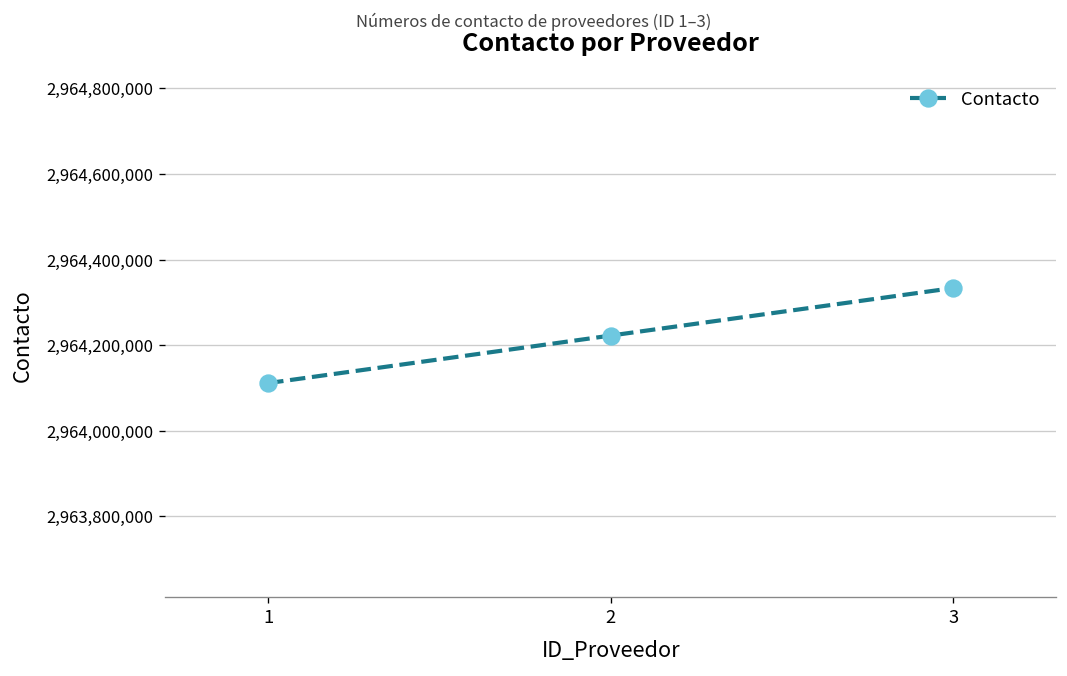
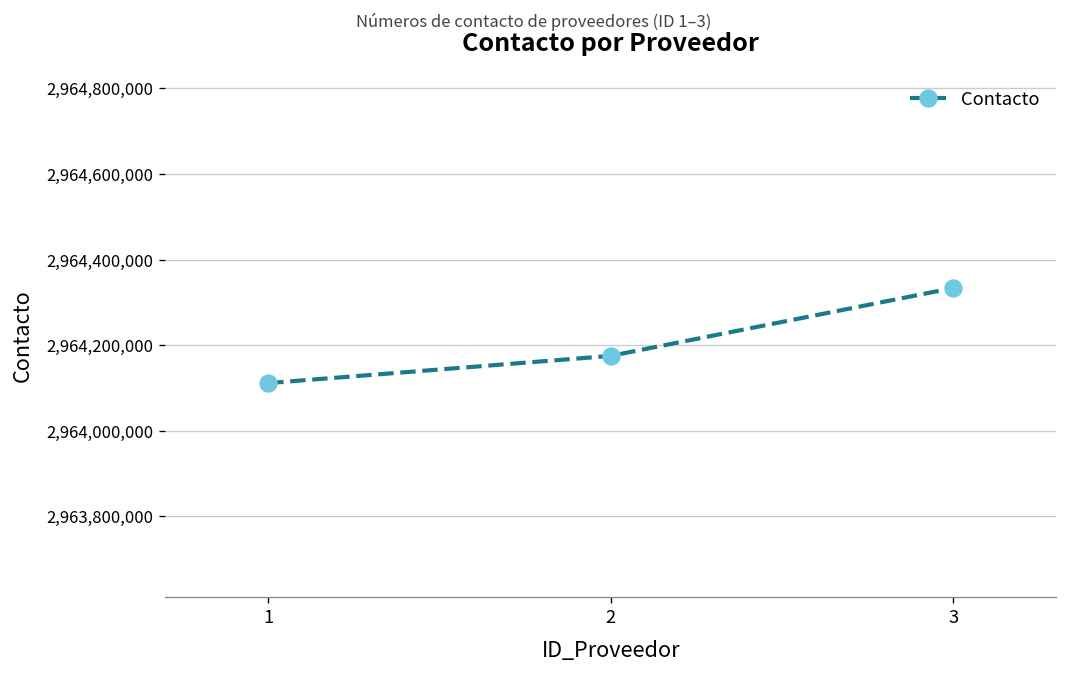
2: 2,964,220,000 -> 2,964,170,000
